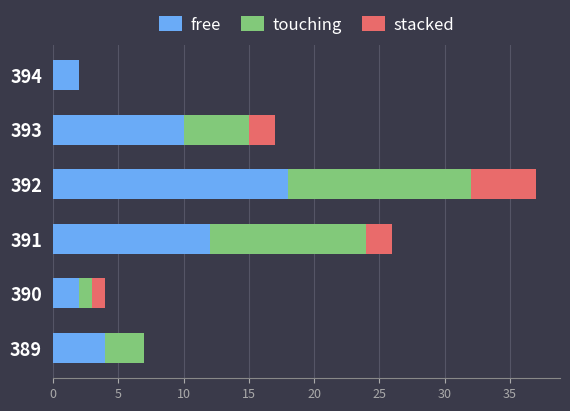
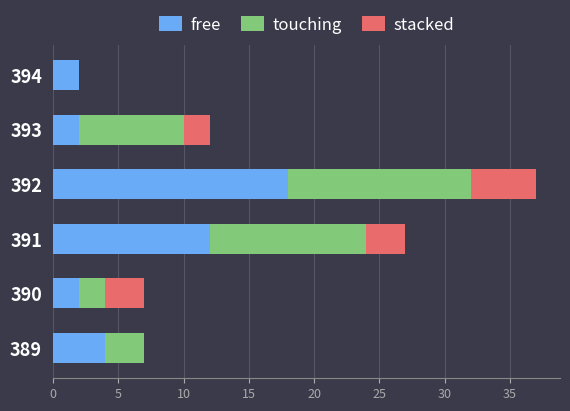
free, 393: 10 -> 2
touching, 393: 5 -> 8
stacked, 391: 2 -> 3
touching, 390: 1 -> 2
stacked, 390: 1 -> 3
